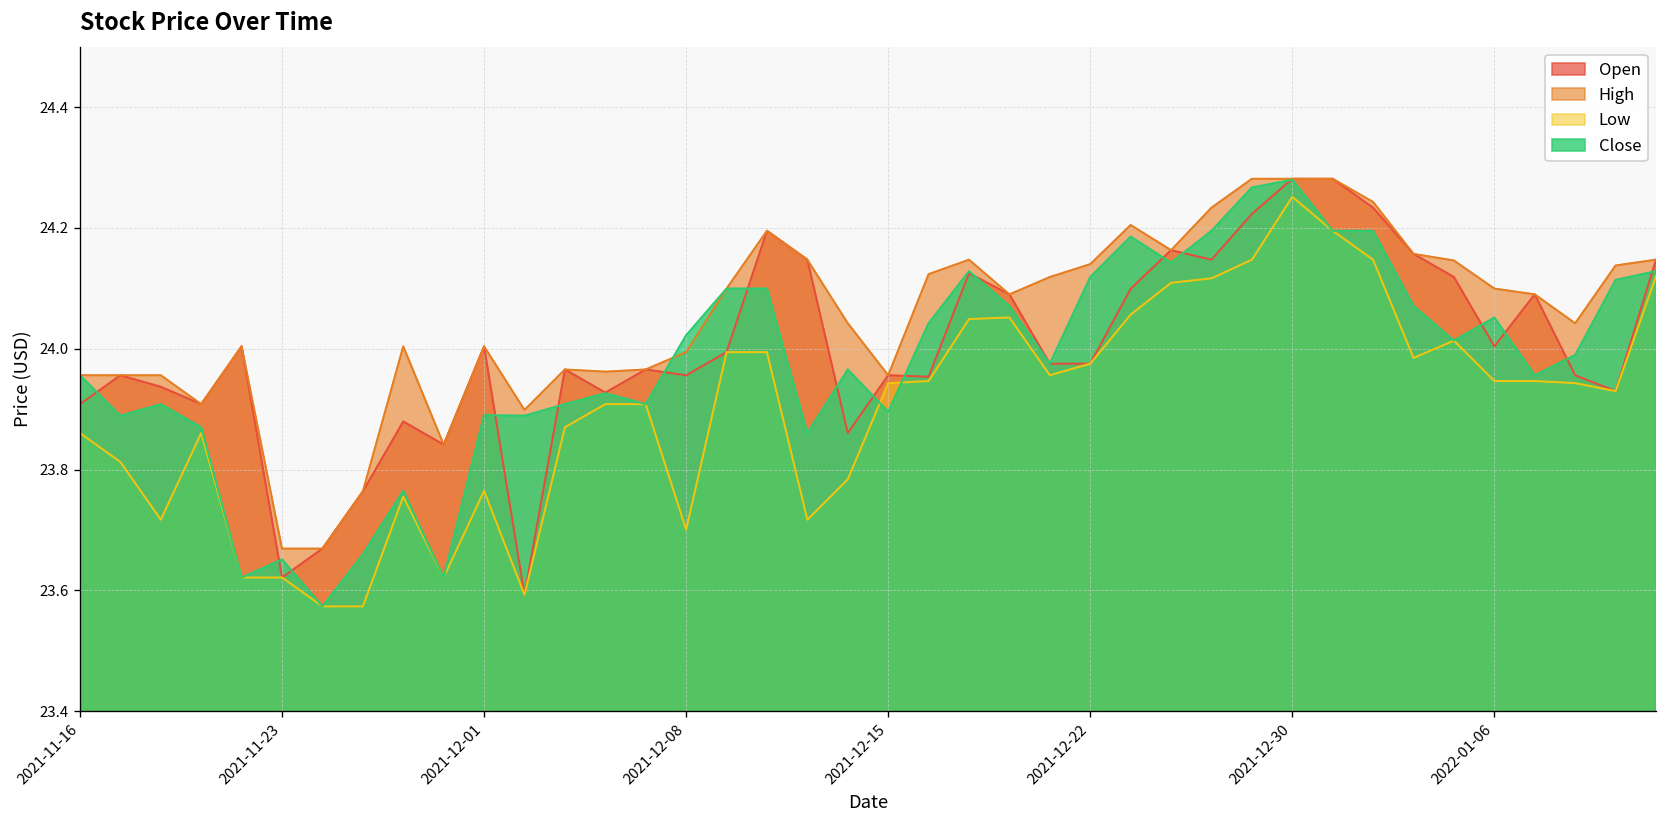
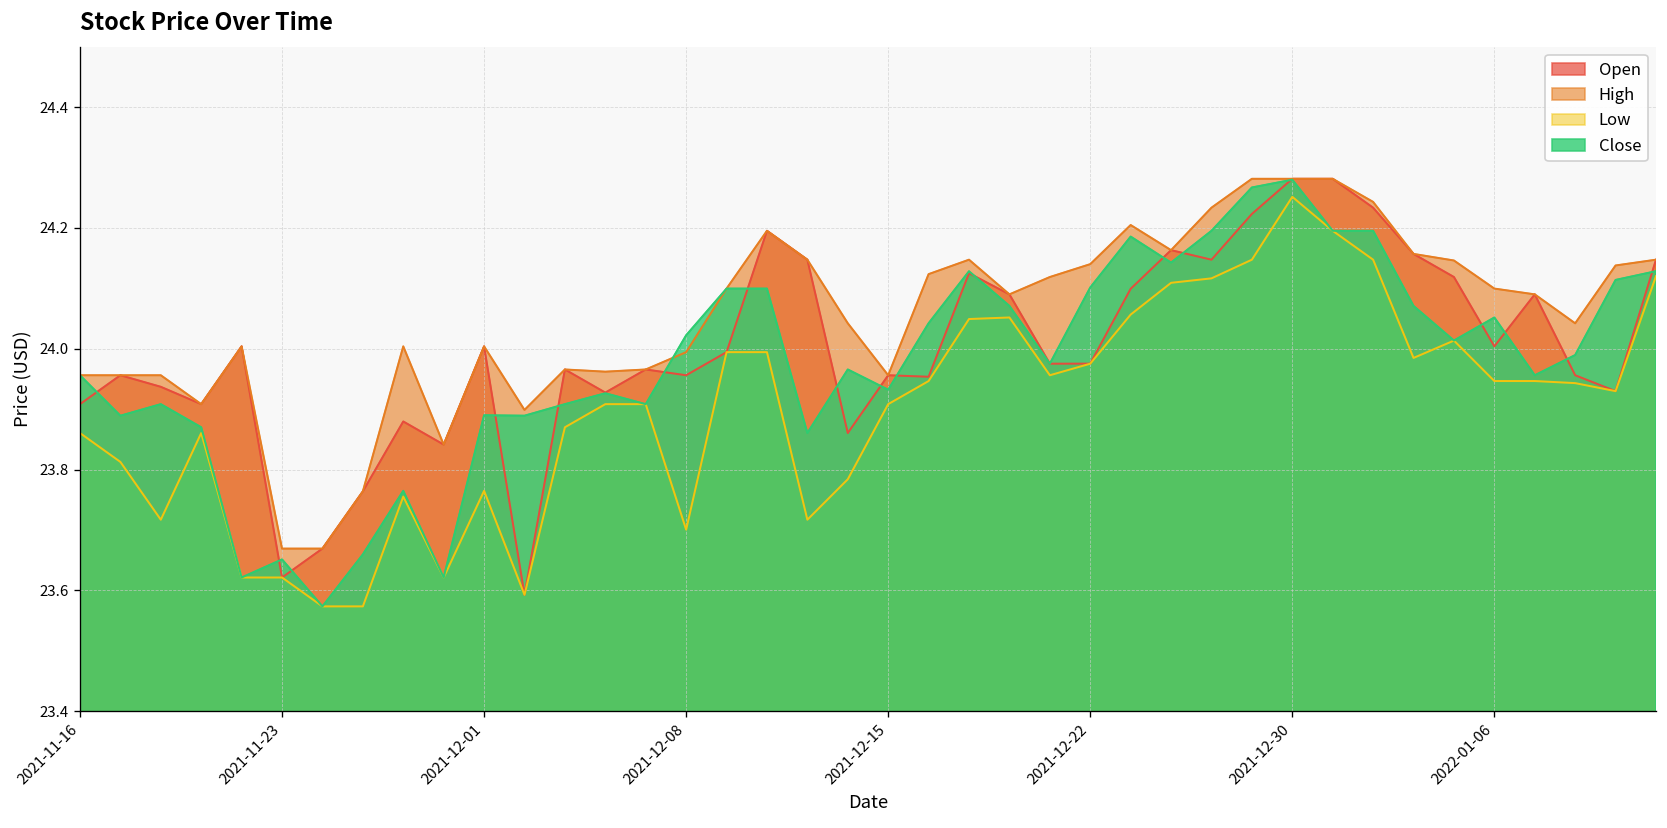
Low, 2021-12-15: 23.94 -> 23.91
Close, 2021-12-15: 23.90 -> 23.93
Close, 2021-12-22: 24.12 -> 24.10
